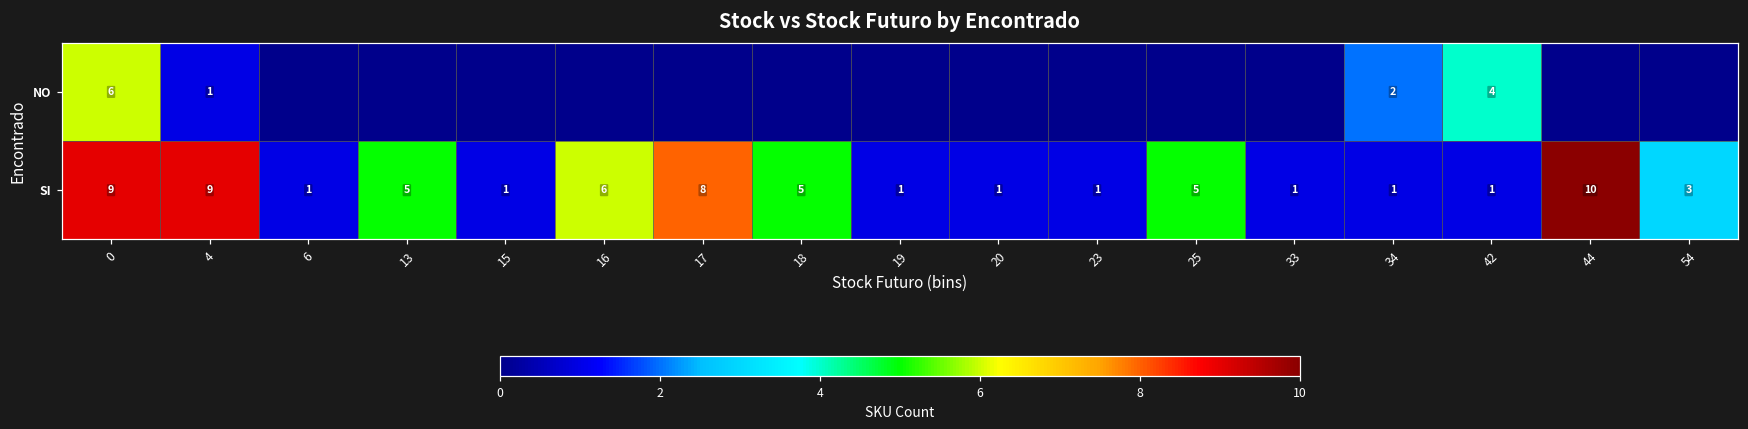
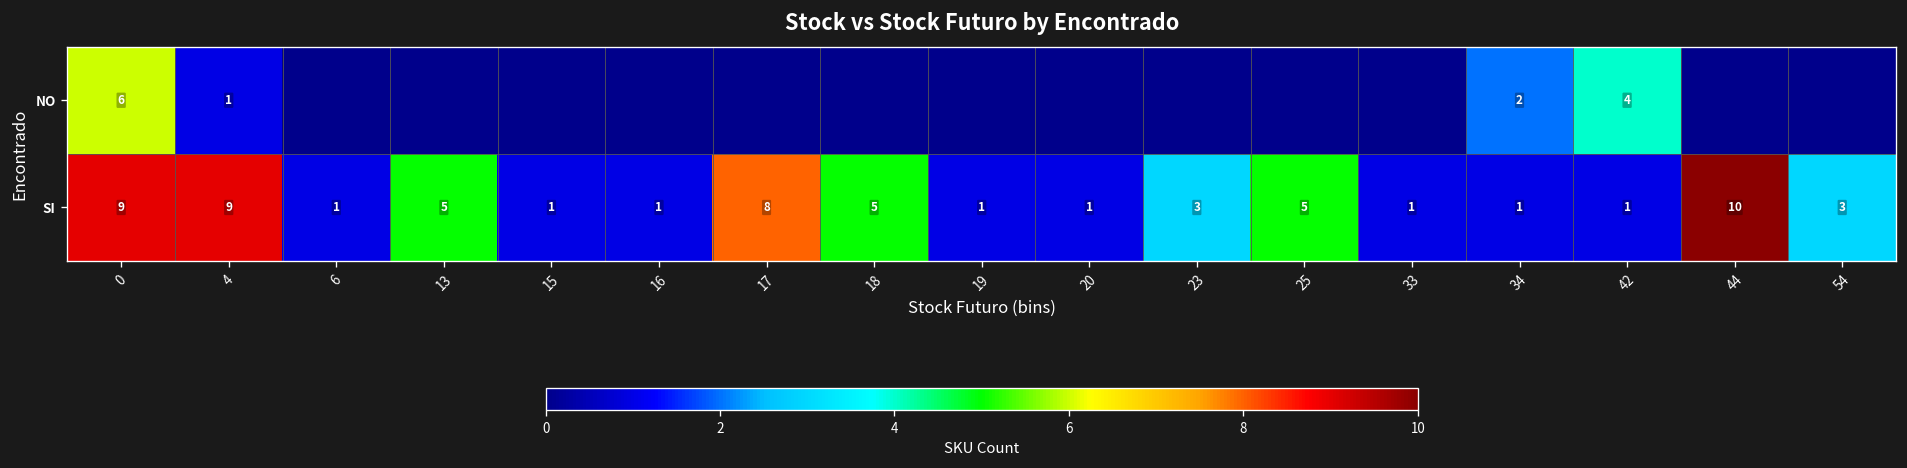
SI, 16: 6 -> 1
SI, 23: 1 -> 3
